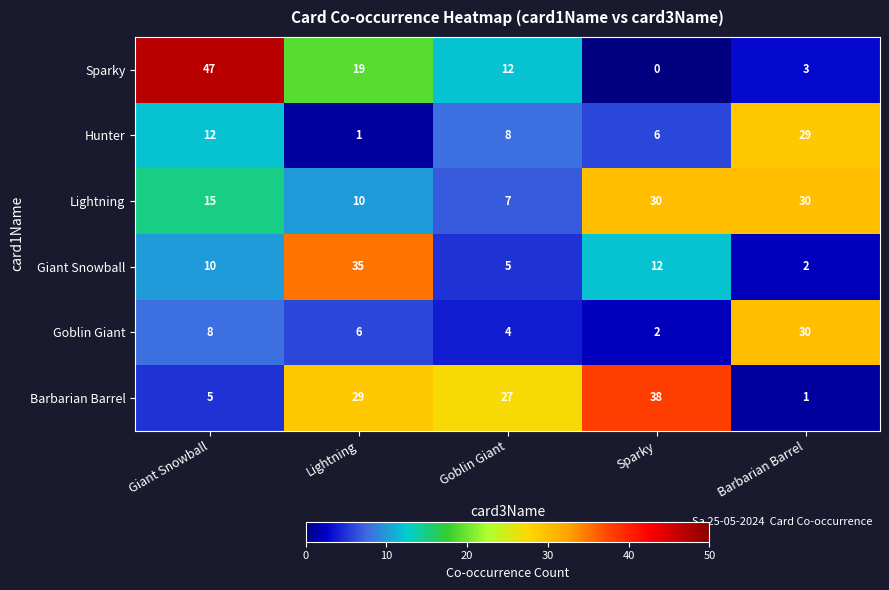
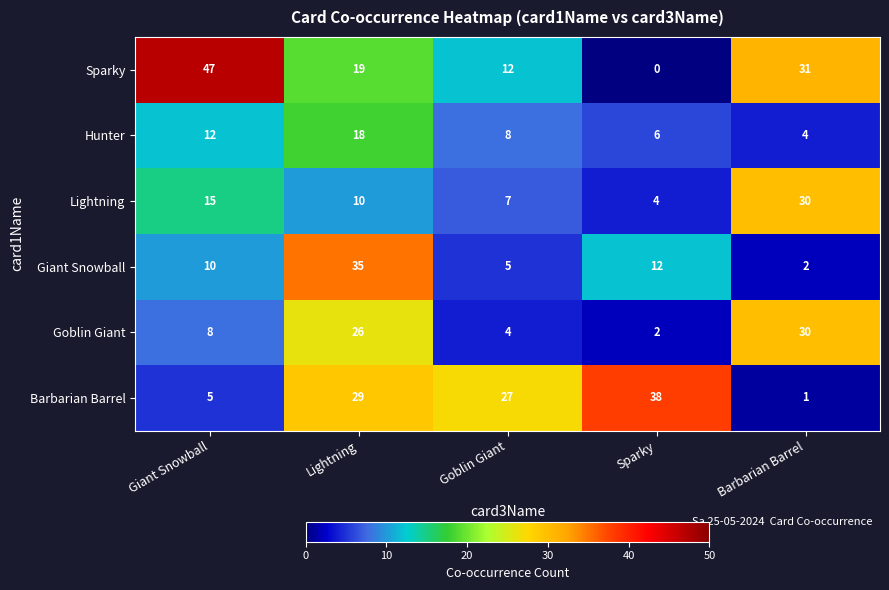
Sparky, Barbarian Barrel: 3 -> 31
Hunter, Lightning: 1 -> 18
Hunter, Barbarian Barrel: 29 -> 4
Lightning, Sparky: 30 -> 4
Goblin Giant, Lightning: 6 -> 26
